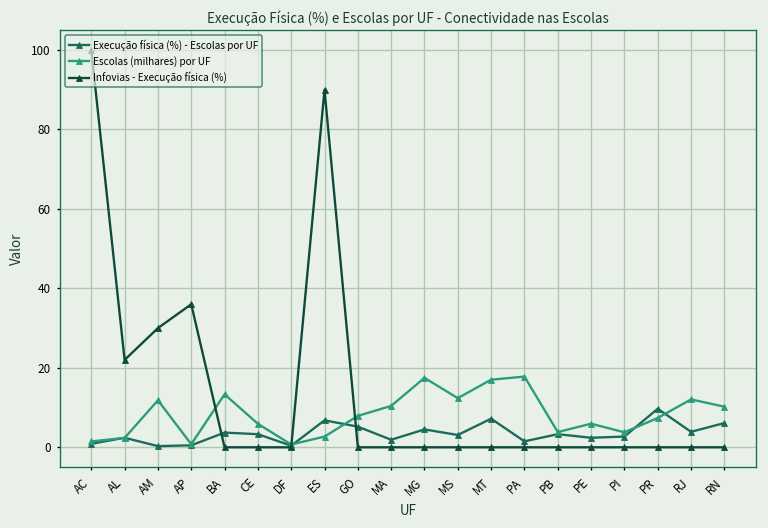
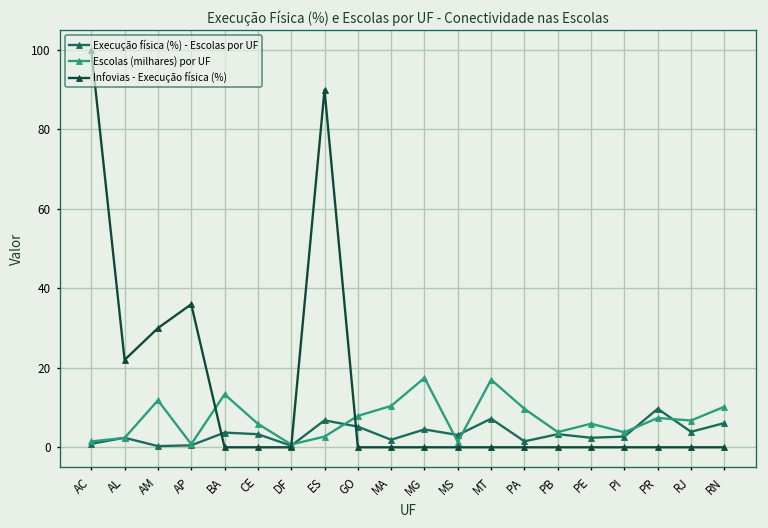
Escolas (milhares) por UF, MS: 12 -> 1
Escolas (milhares) por UF, PA: 18 -> 10
Escolas (milhares) por UF, RJ: 12 -> 7
